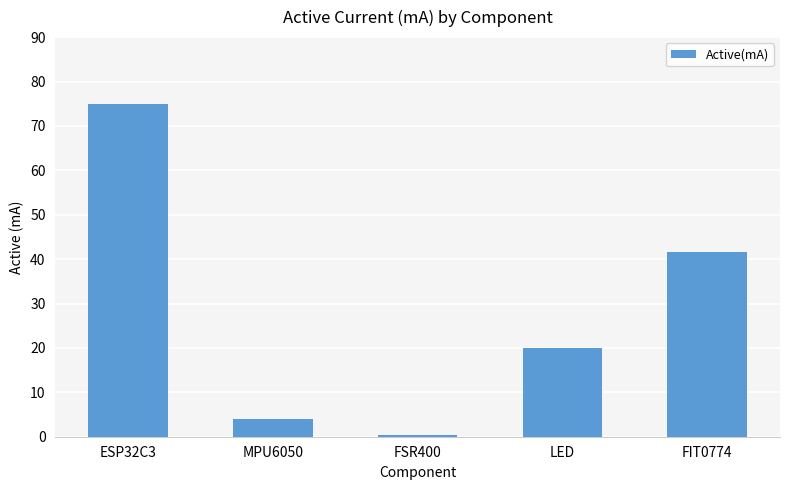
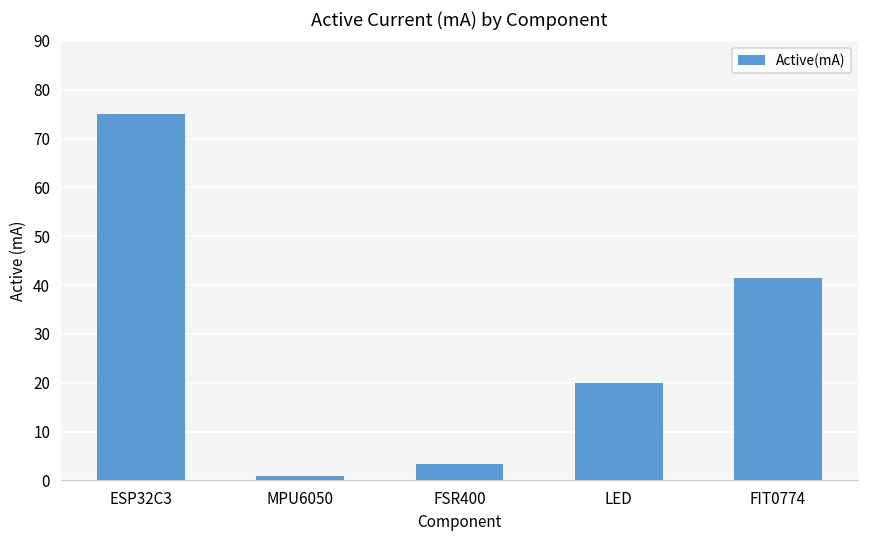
MPU6050: 4 -> 1
FSR400: 1 -> 3
